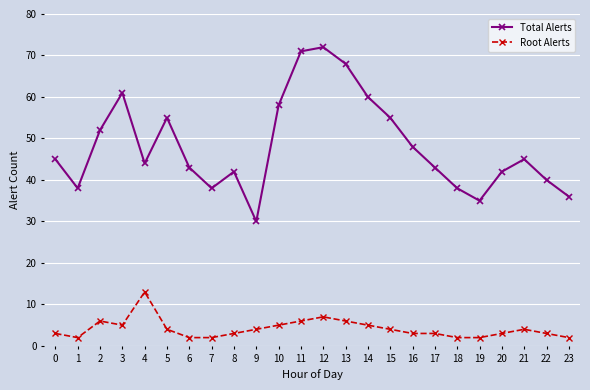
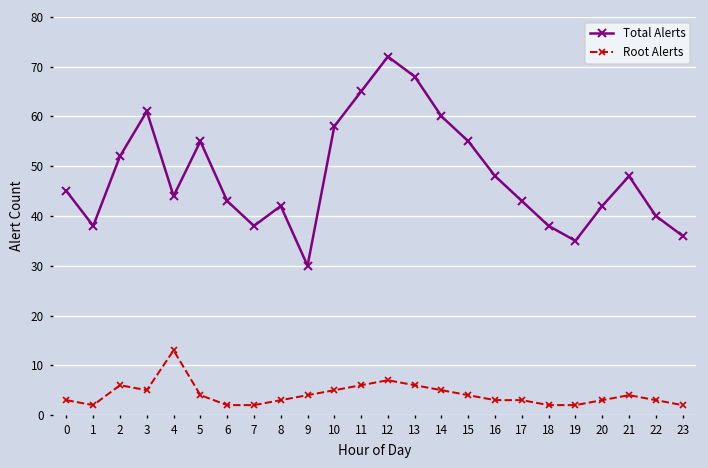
Total Alerts, 11: 71 -> 65
Total Alerts, 21: 45 -> 48
